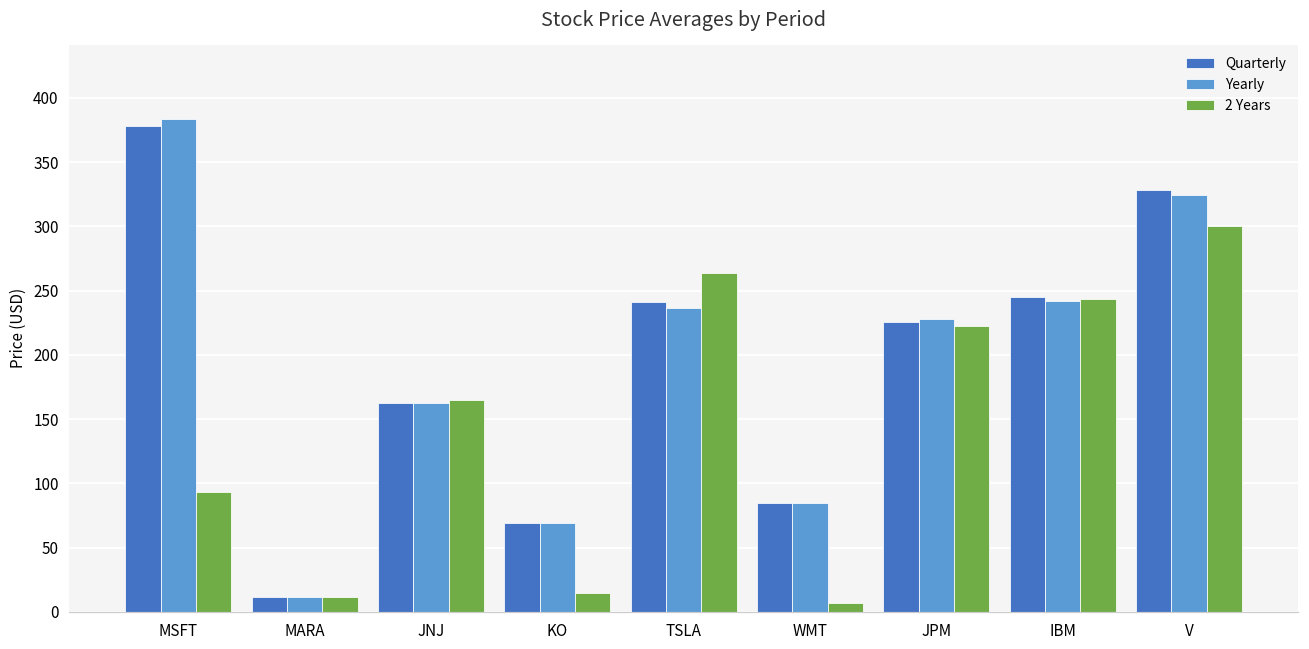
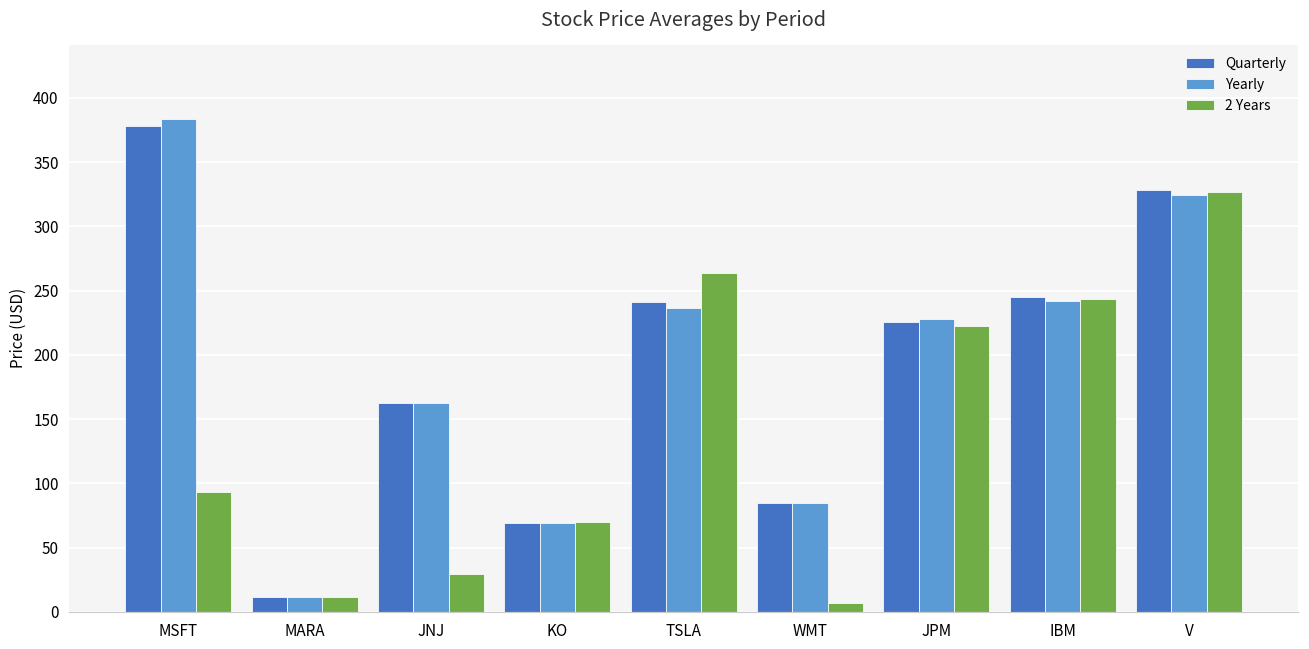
2 Years, JNJ: 165 -> 29
2 Years, KO: 15 -> 70
2 Years, V: 300 -> 327
